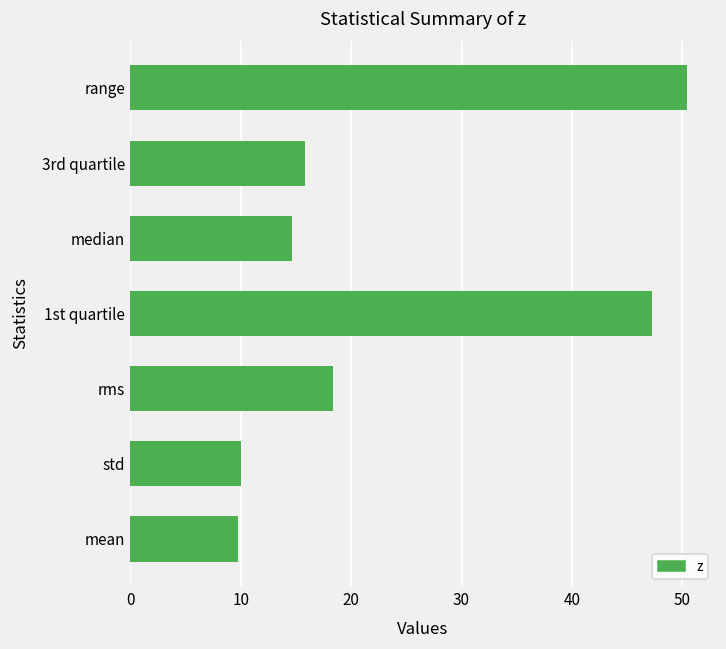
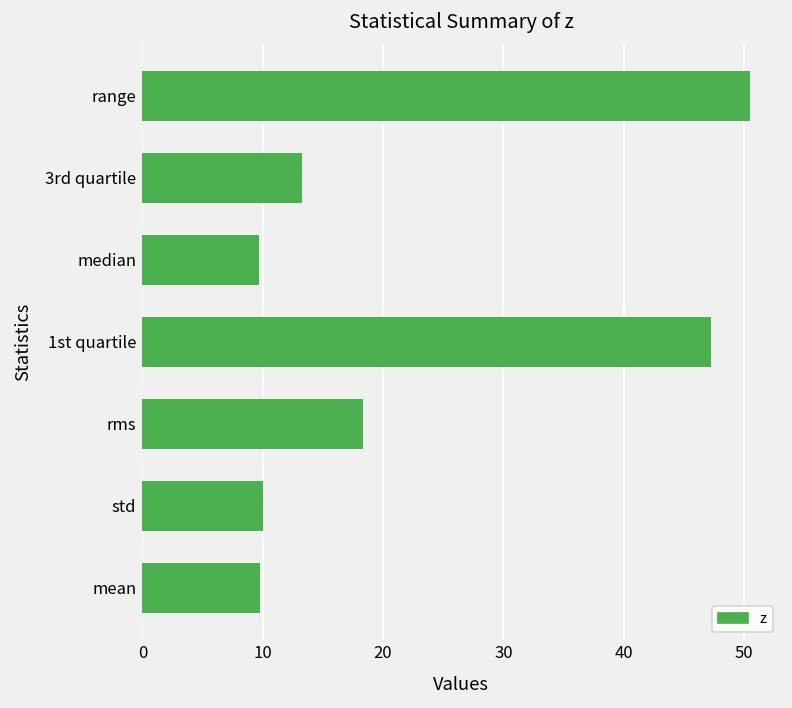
3rd quartile: 15.8 -> 13.3
median: 14.6 -> 9.7
